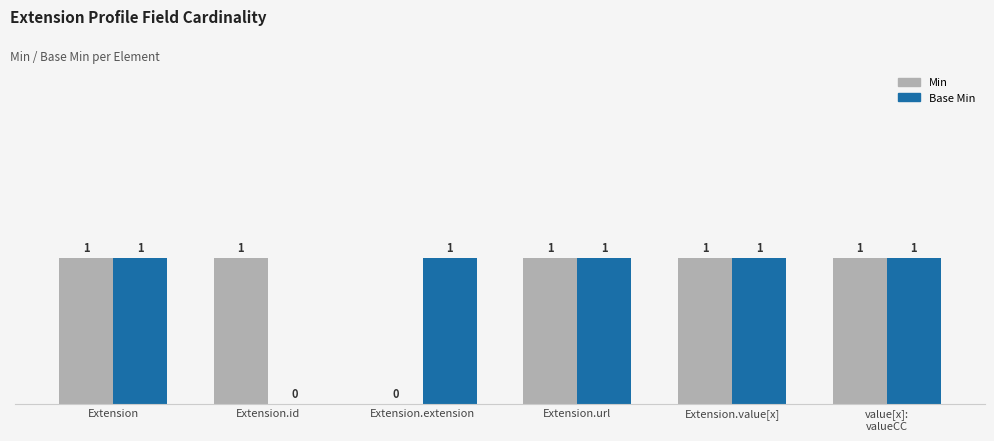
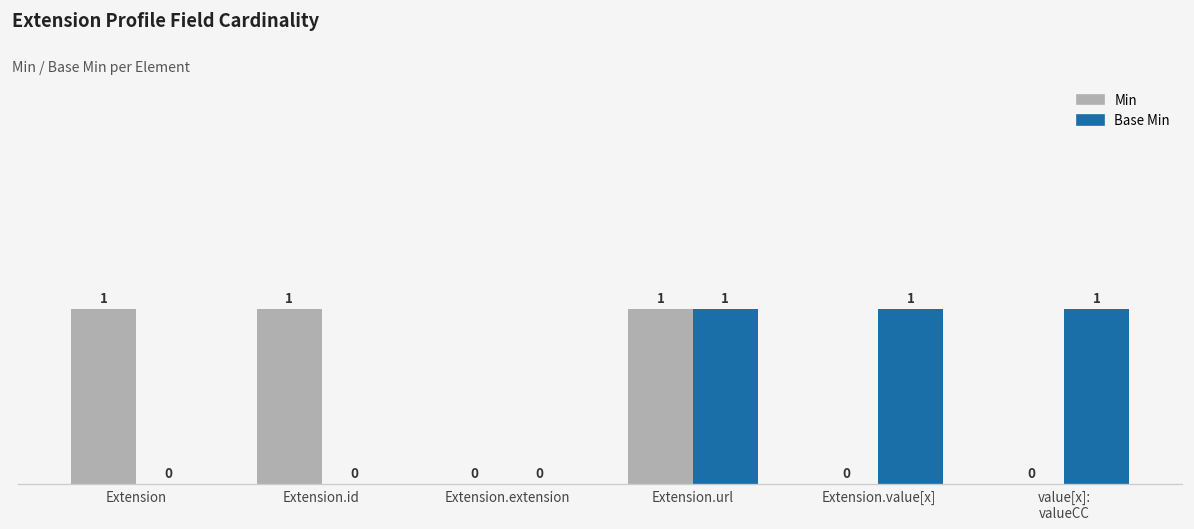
Base Min, Extension: 1 -> 0
Base Min, Extension.extension: 1 -> 0
Min, Extension.value[x]: 1 -> 0
Min, value[x]: valueCC: 1 -> 0
